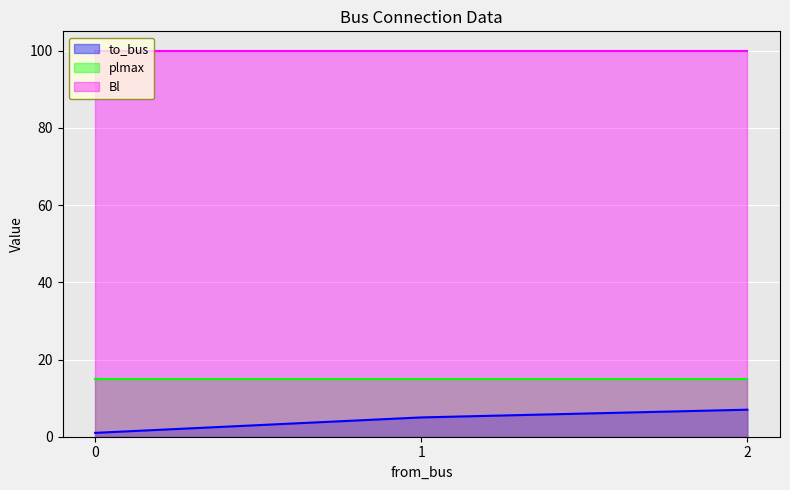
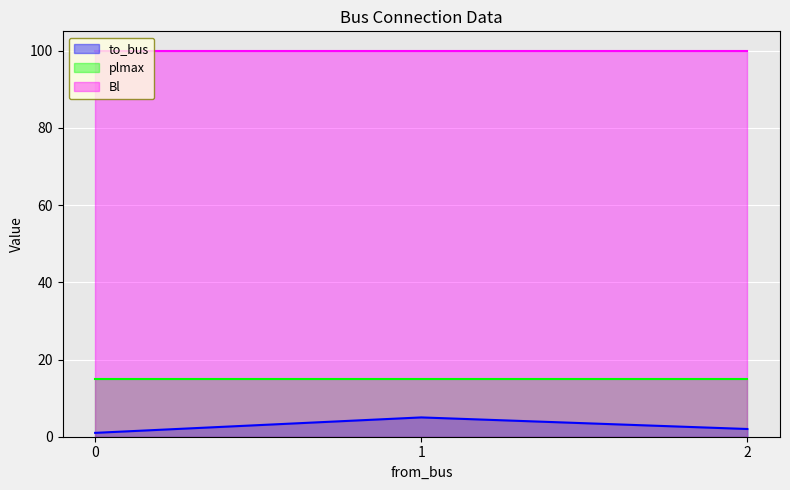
to_bus, 2: 7 -> 2
